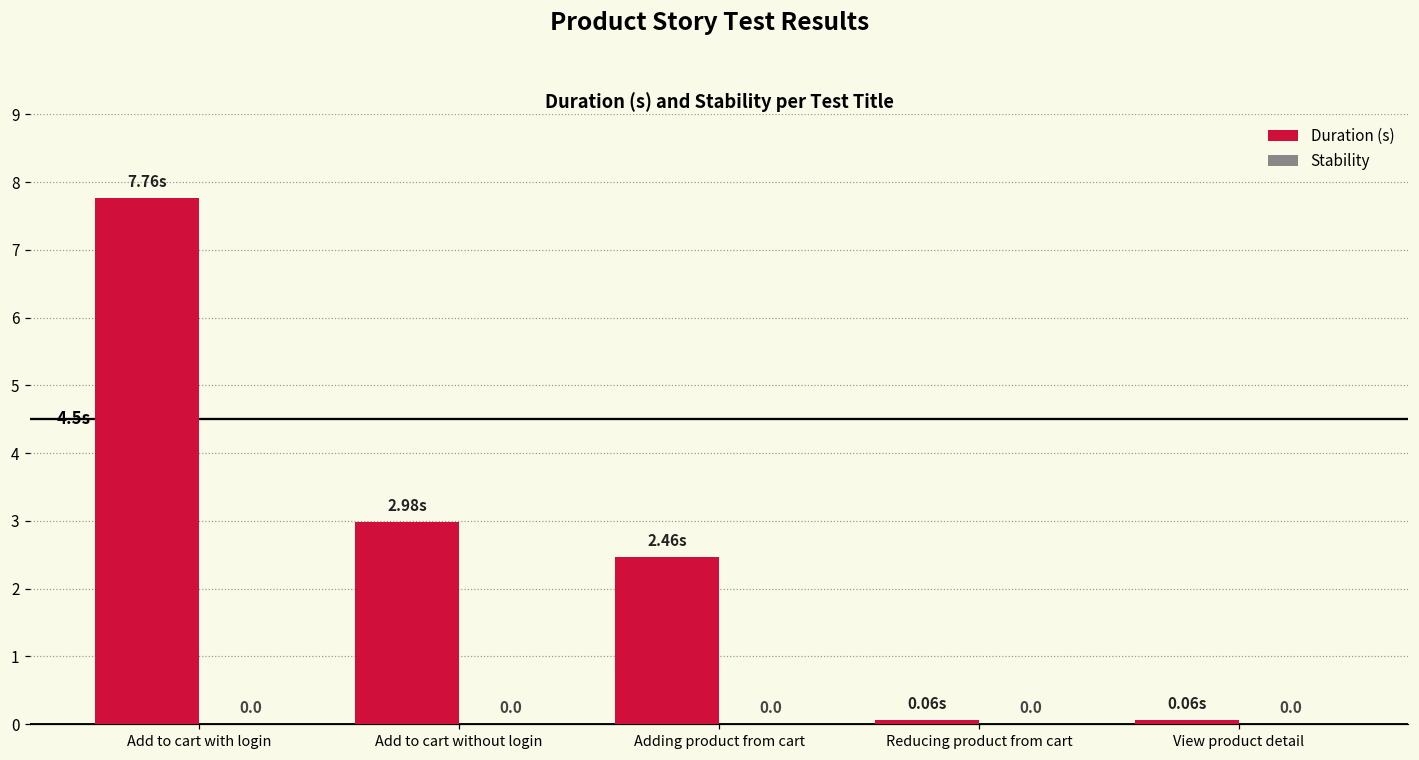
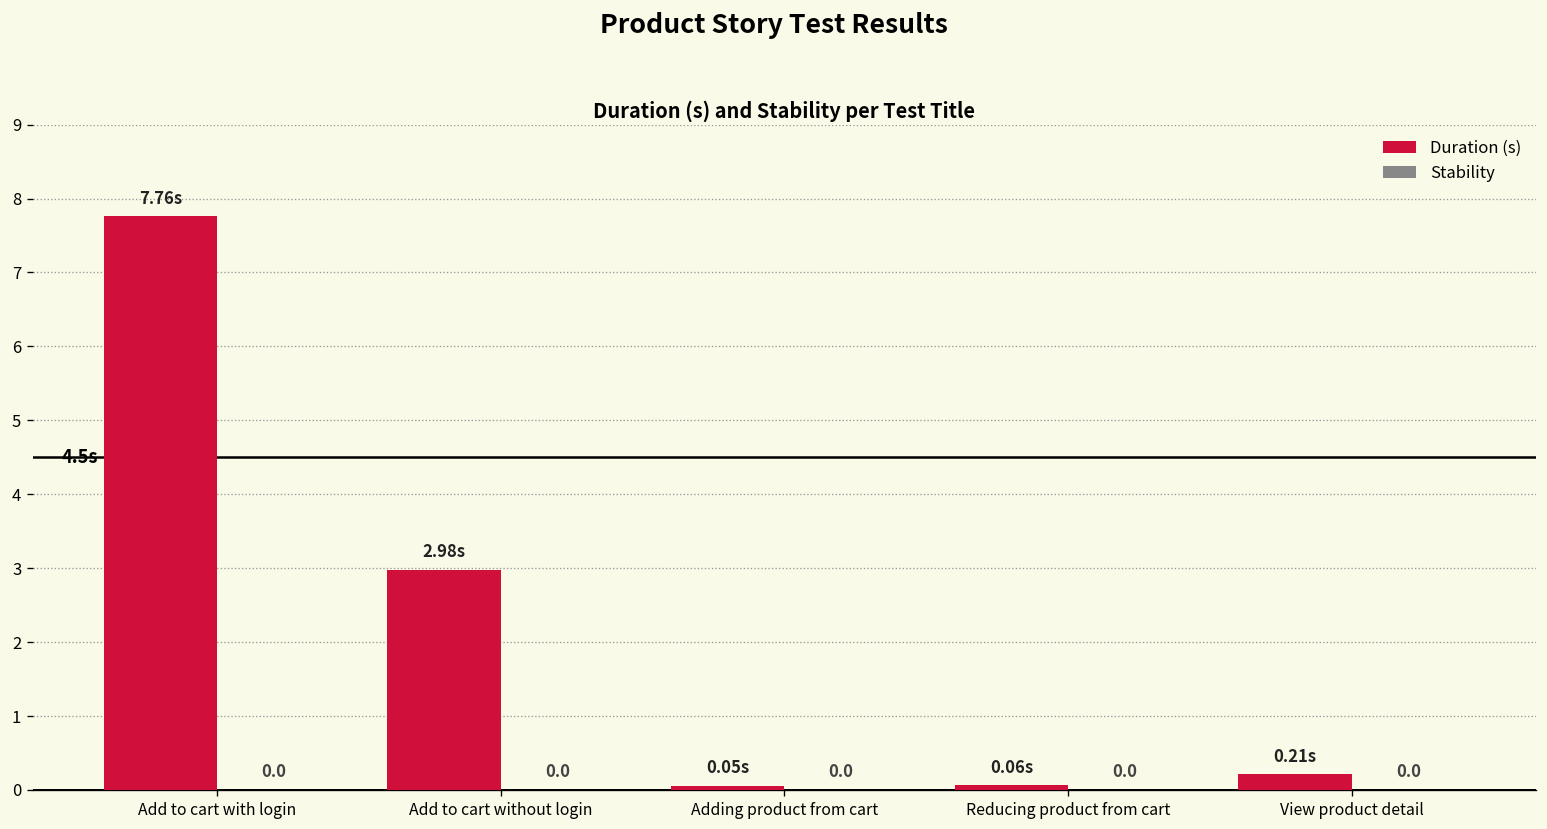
Duration (s), Adding product from cart: 2.46s -> 0.05s
Duration (s), View product detail: 0.06s -> 0.21s
